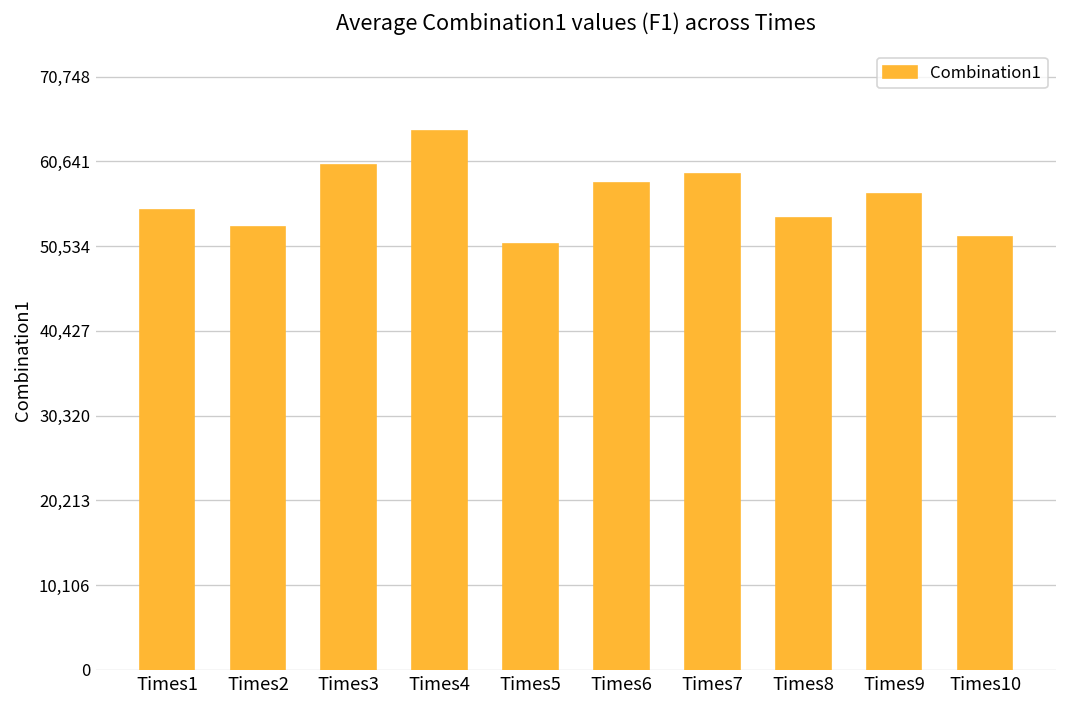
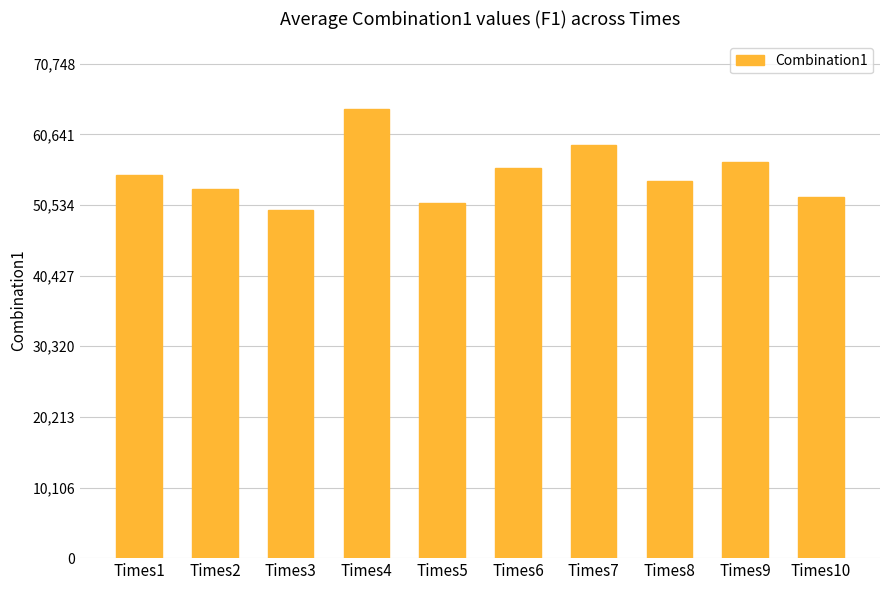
Times3: 60,000 -> 50,000
Times6: 58,000 -> 56,000
